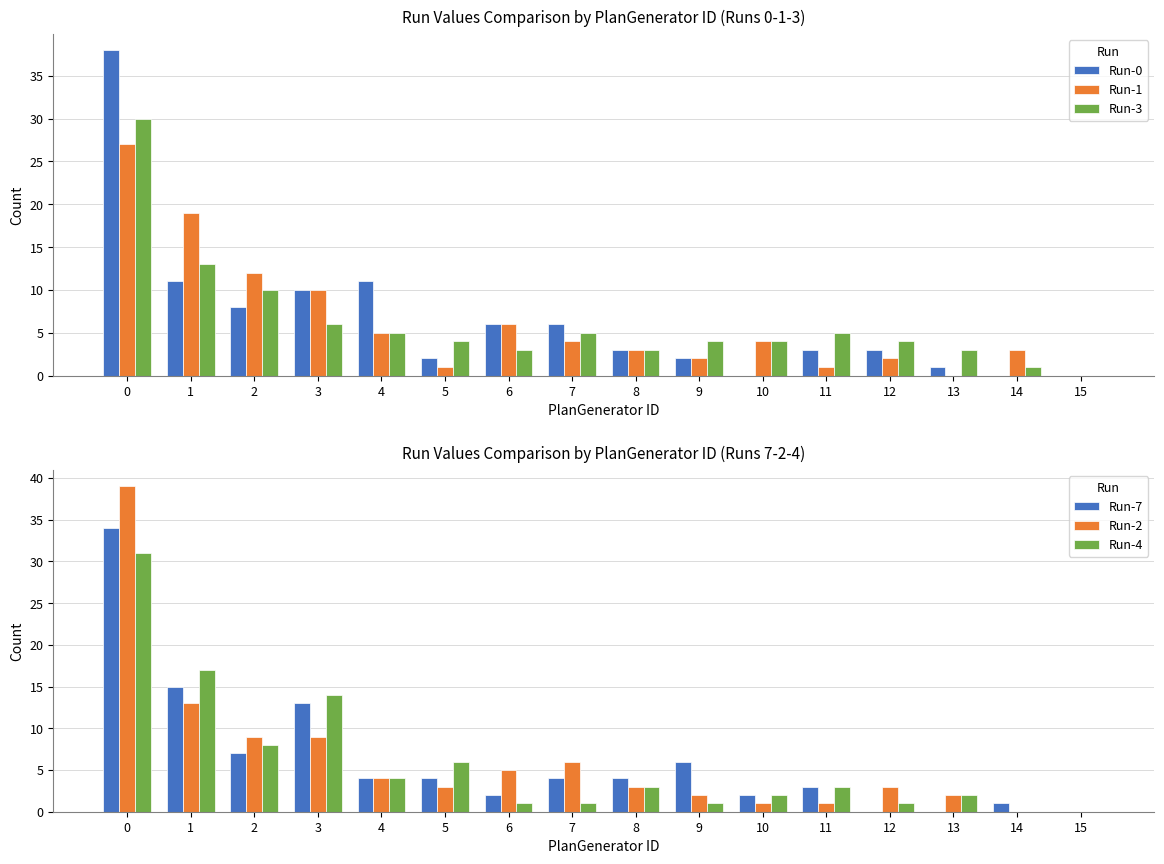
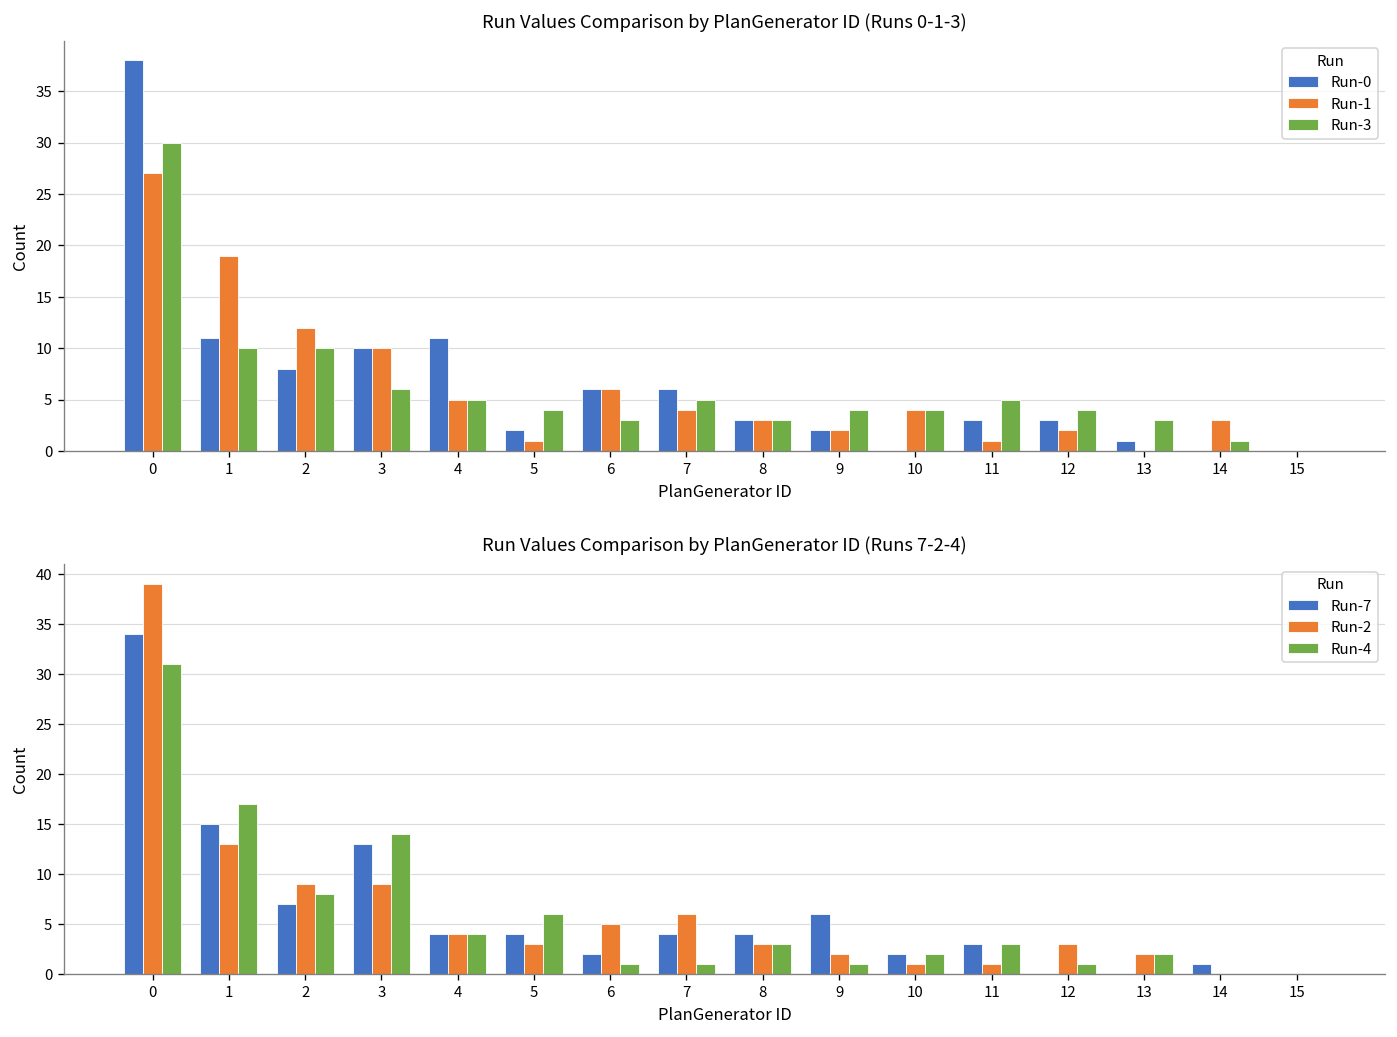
Run Values Comparison by PlanGenerator ID (Runs 0-1-3), Run-3, 1: 13 -> 10
